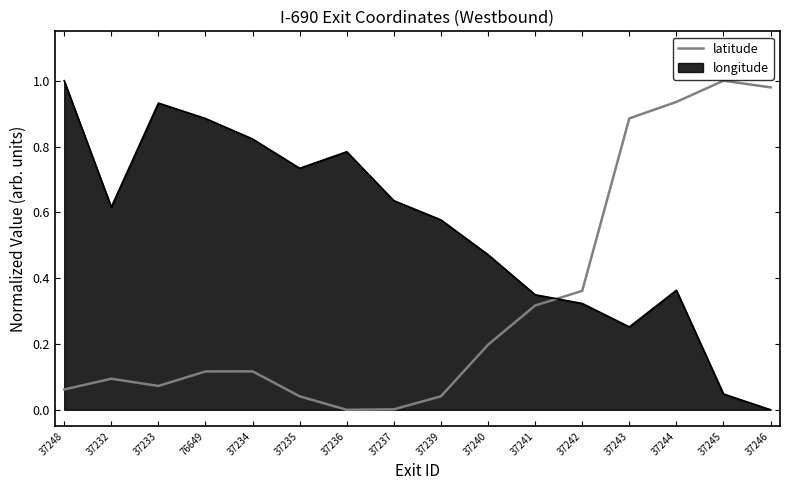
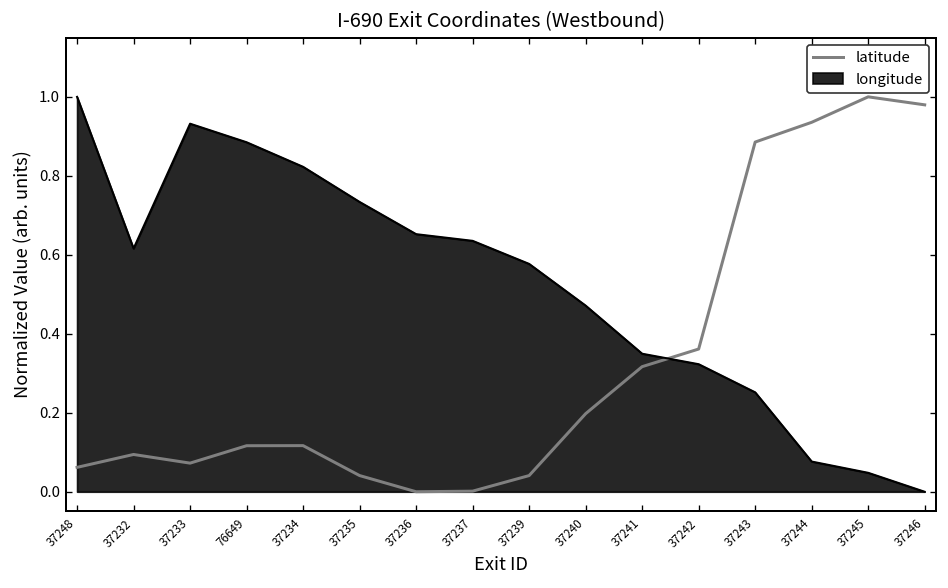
longitude, 37236: 0.78 -> 0.65
longitude, 37244: 0.36 -> 0.08
